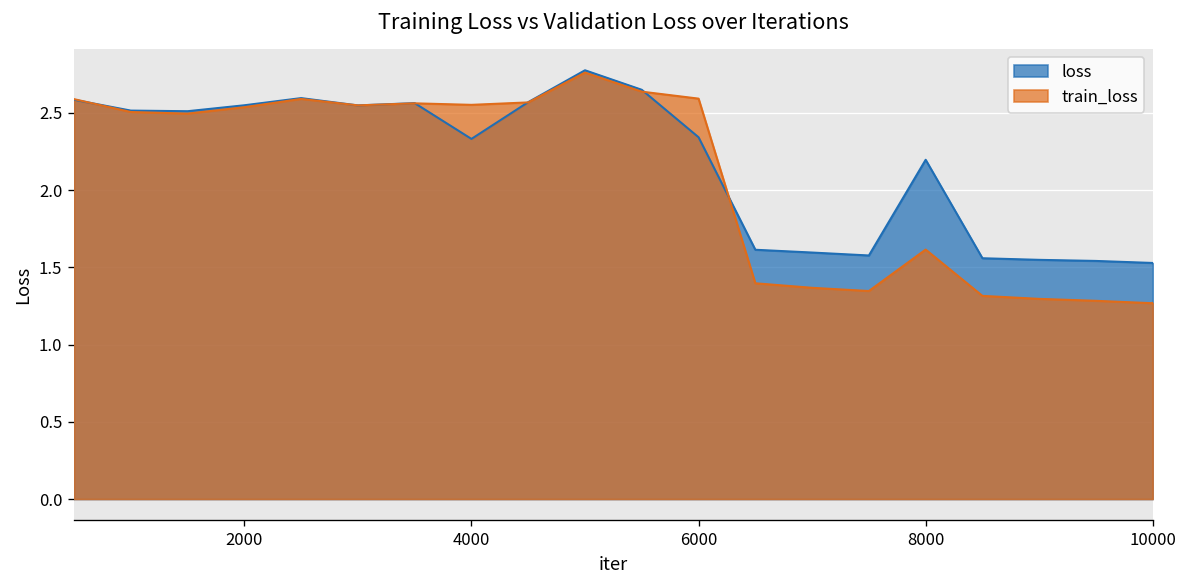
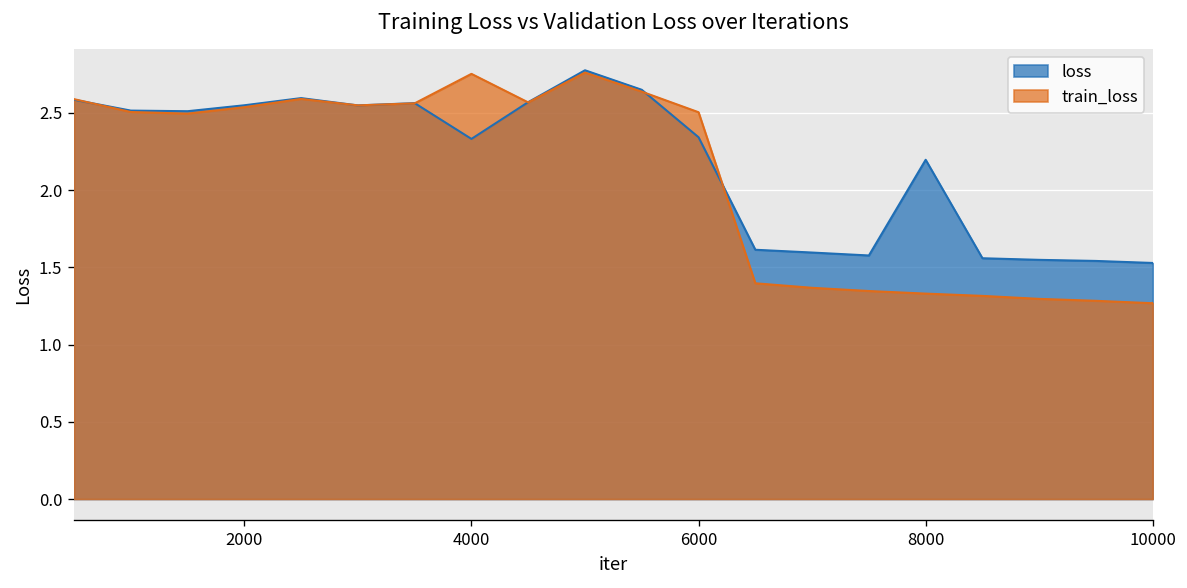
train_loss, 4000: 2.55 -> 2.75
train_loss, 6000: 2.59 -> 2.50
train_loss, 8000: 1.61 -> 1.33
